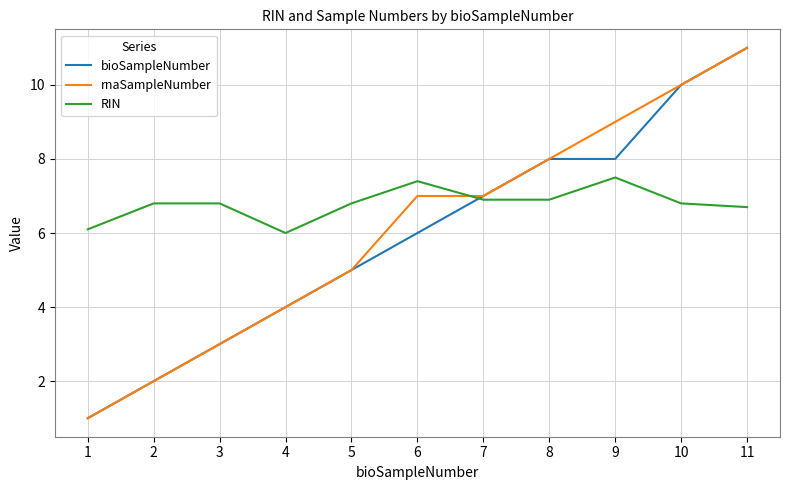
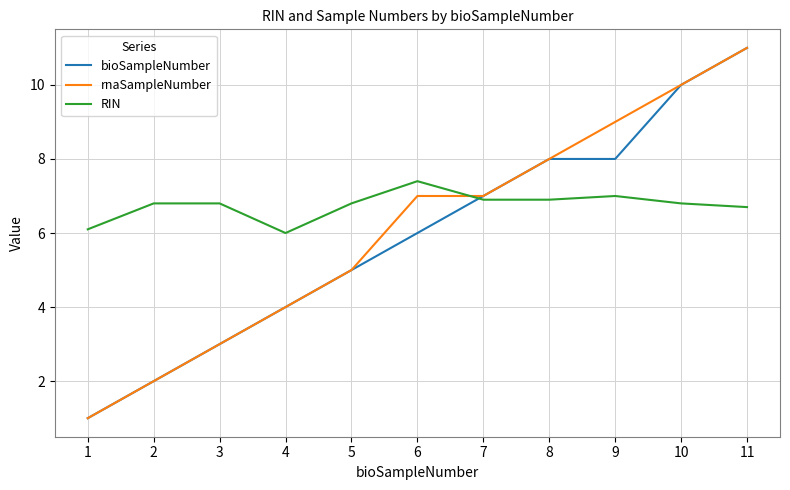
RIN, 9: 7.5 -> 7.0
